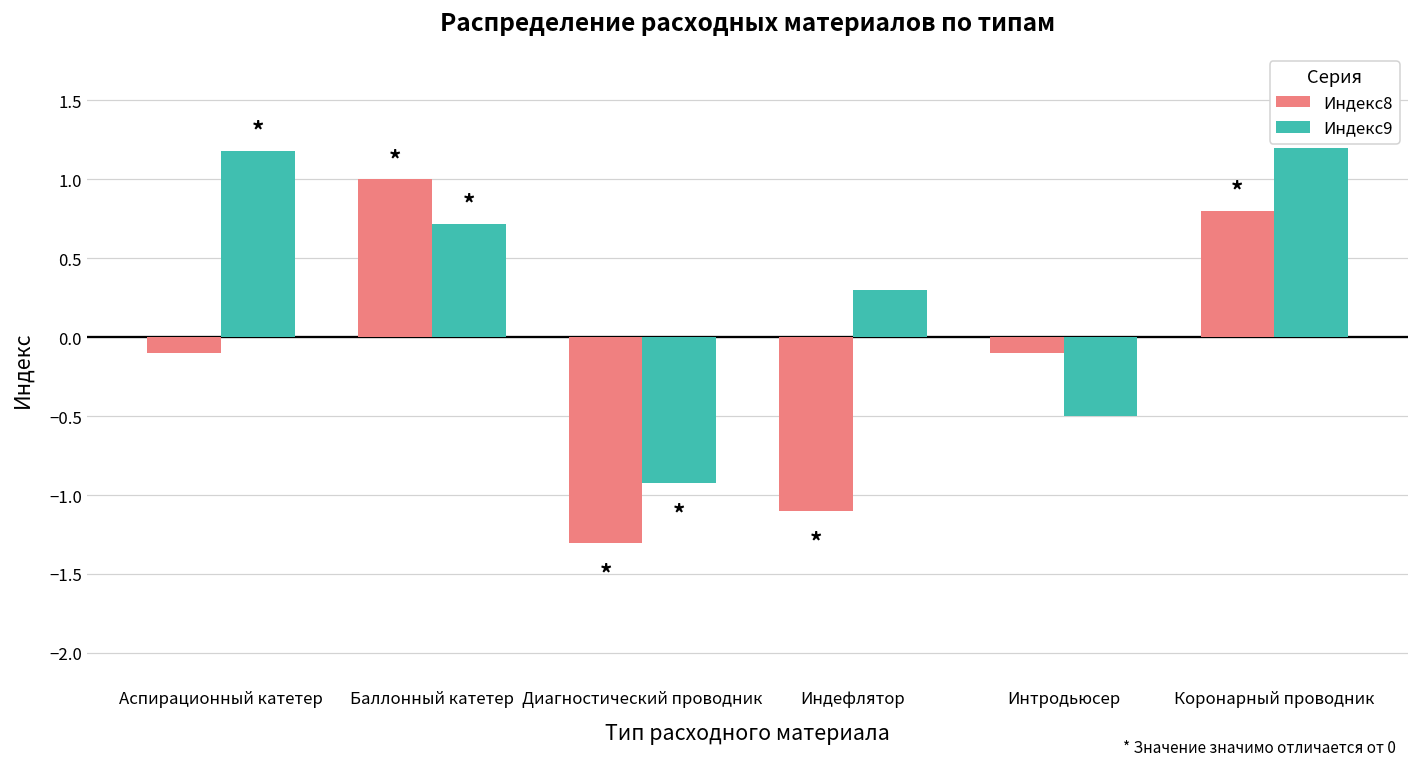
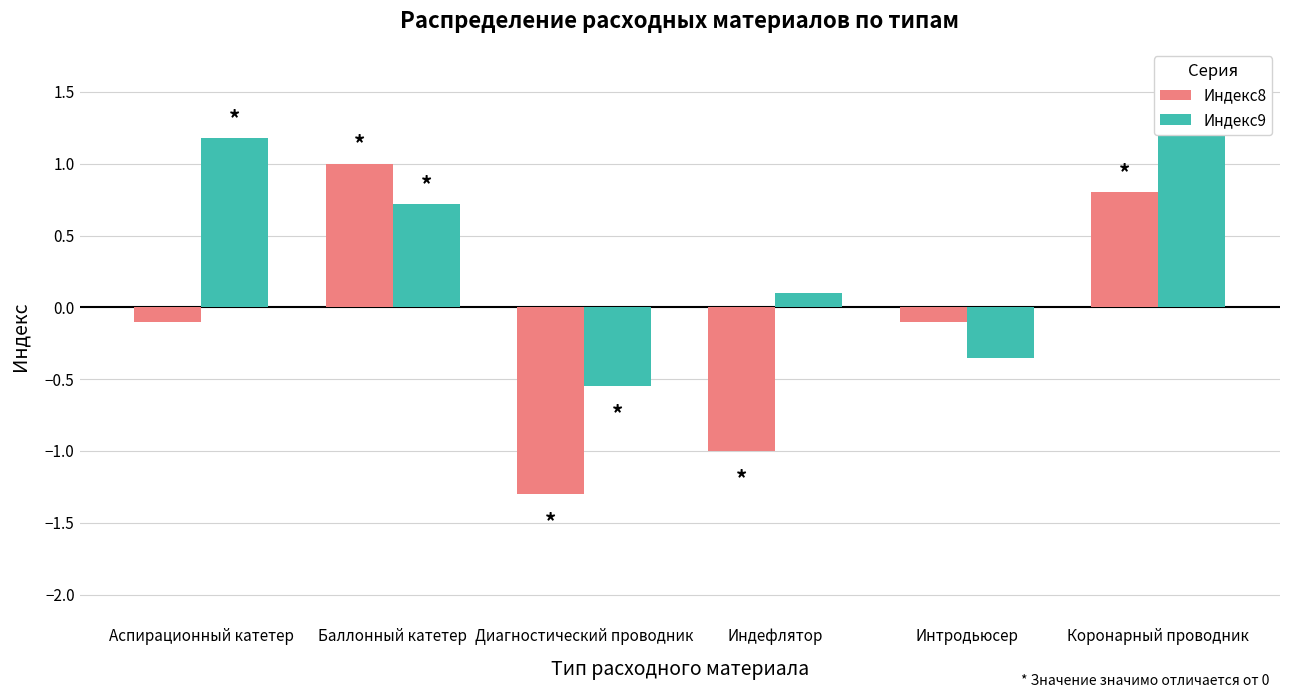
Индекс9, Диагностический проводник: -0.92 -> -0.55
Индекс8, Индефлятор: -1.1 -> -1.0
Индекс9, Индефлятор: 0.3 -> 0.1
Индекс9, Интродьюсер: -0.50 -> -0.35
